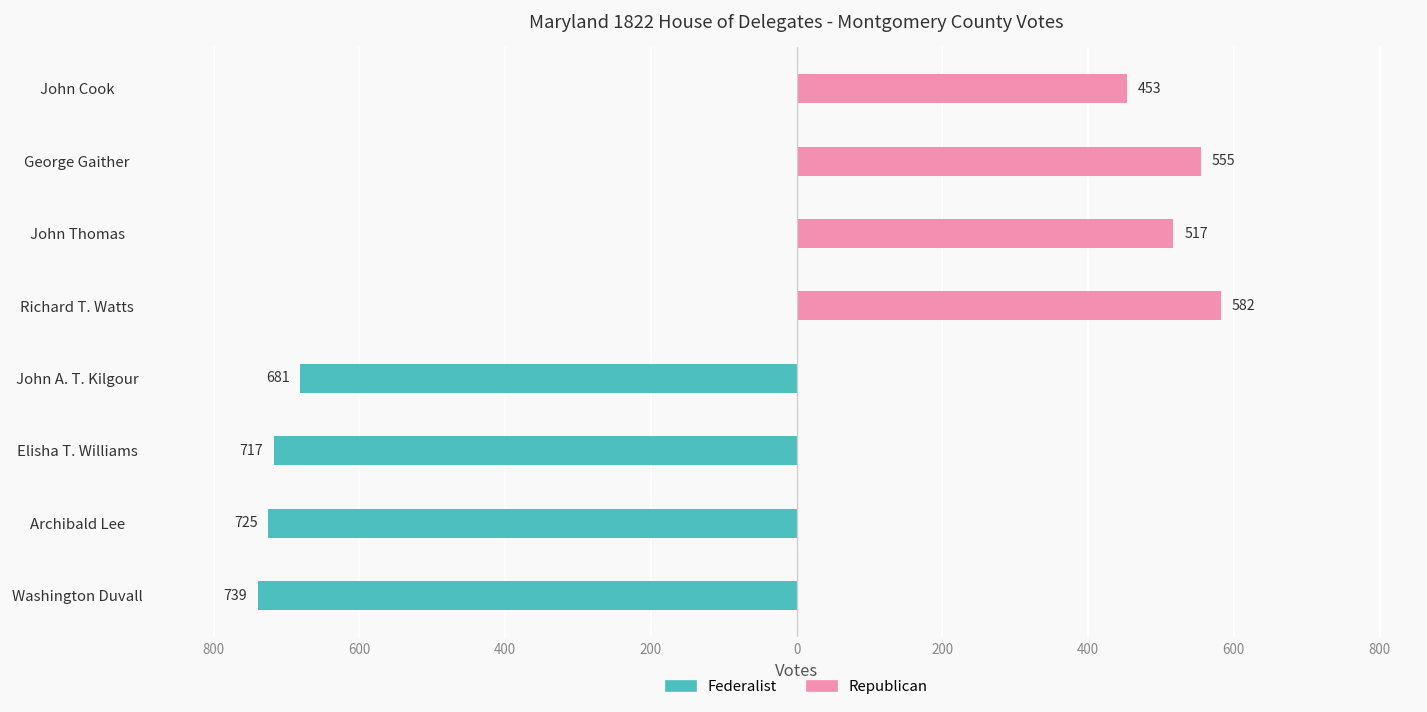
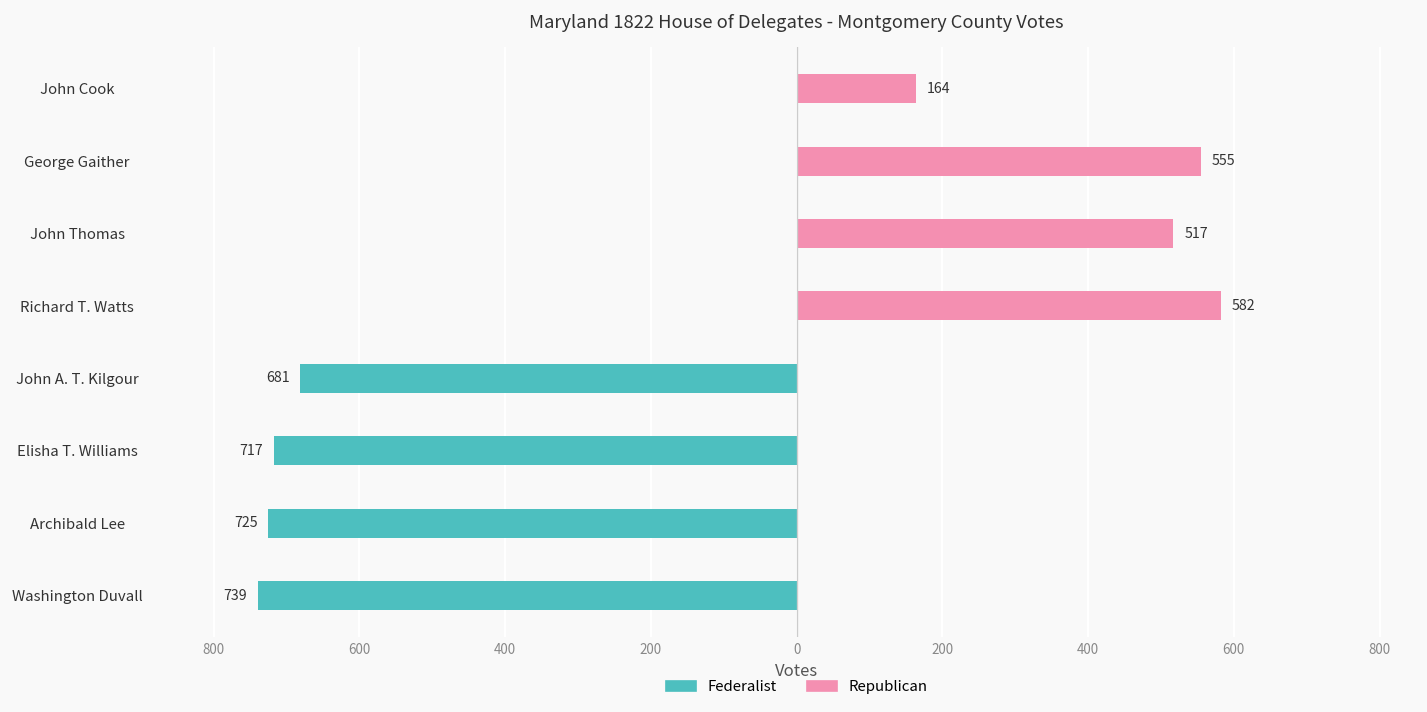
Republican, John Cook: 453 -> 164
